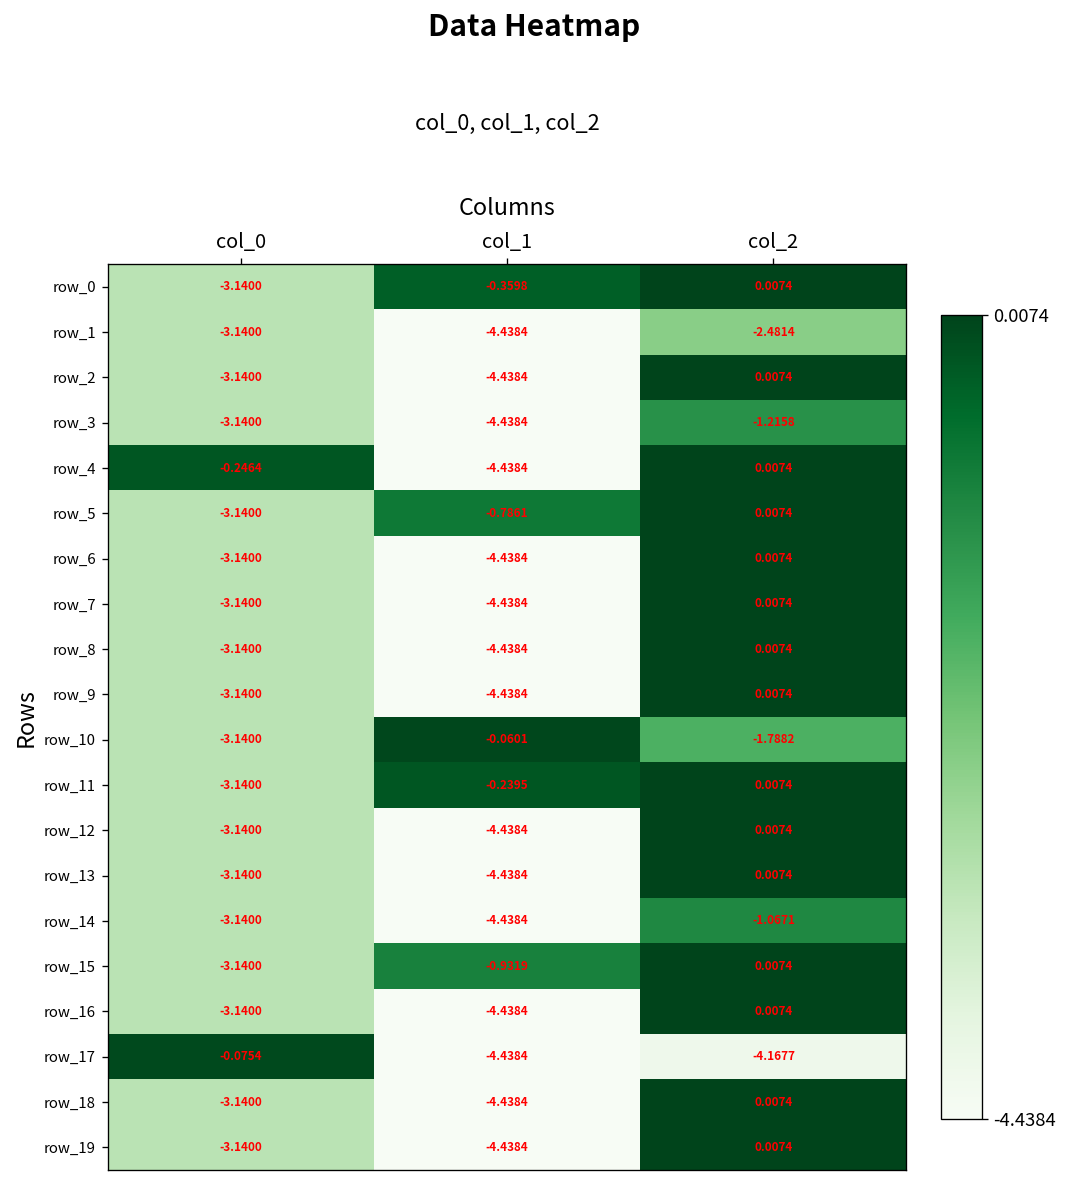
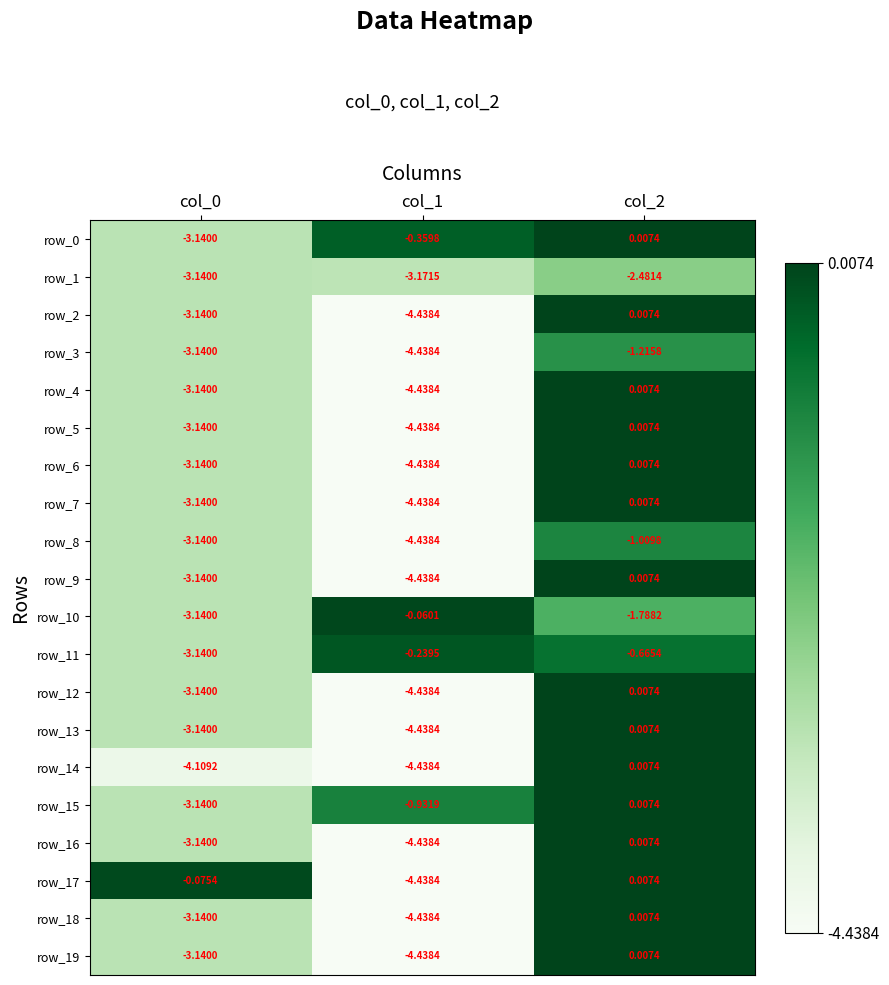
row_1, col_1: -4.4384 -> -3.1715
row_4, col_0: -0.2464 -> -3.1400
row_5, col_1: -0.7861 -> -4.4384
row_8, col_2: 0.0074 -> -1.0098
row_11, col_2: 0.0074 -> -0.6654
row_14, col_0: -3.1400 -> -4.1092
row_14, col_2: -1.0671 -> 0.0074
row_17, col_2: -4.1677 -> 0.0074
